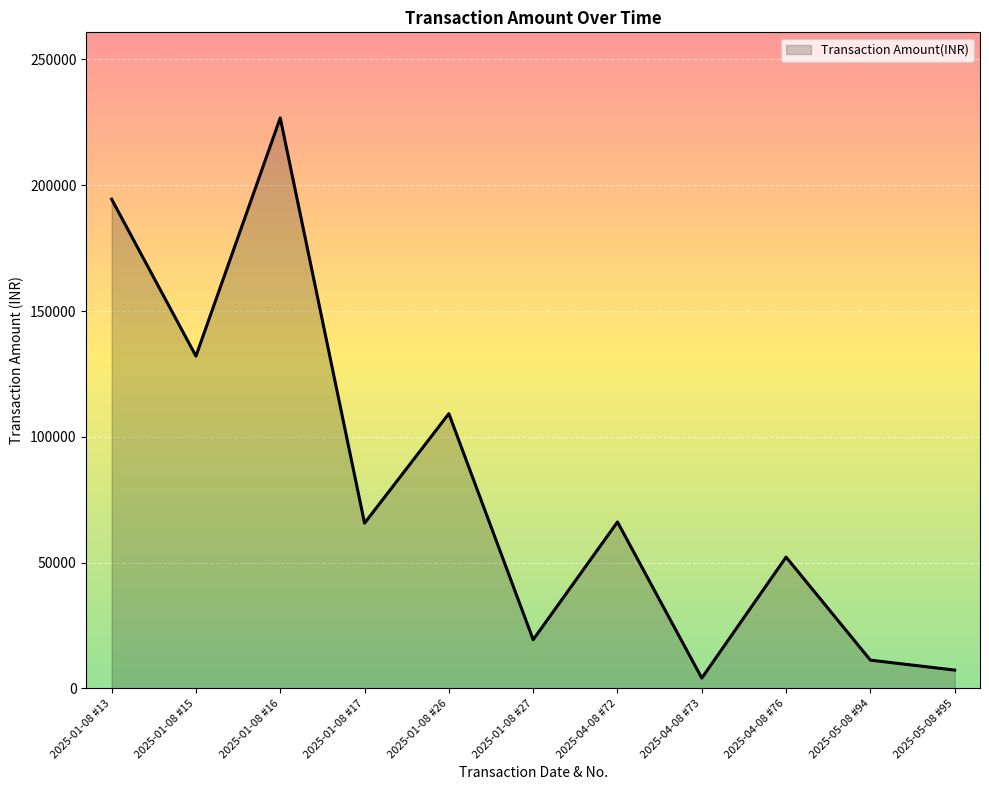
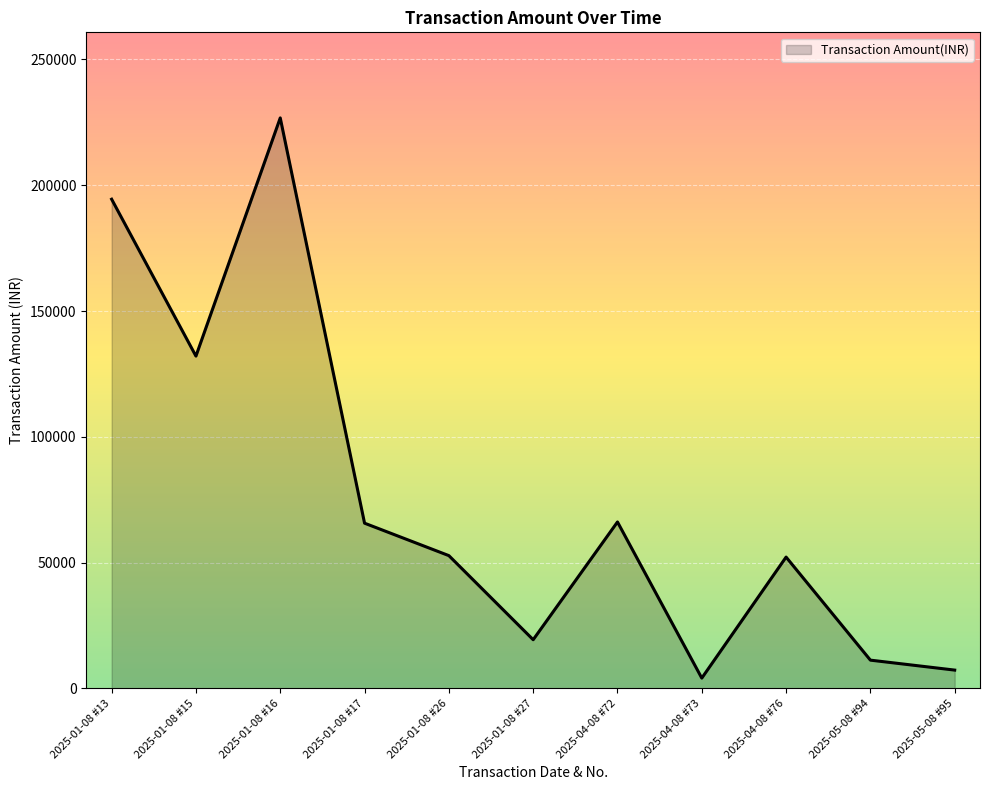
2025-01-08 #26: 109000 -> 53000
